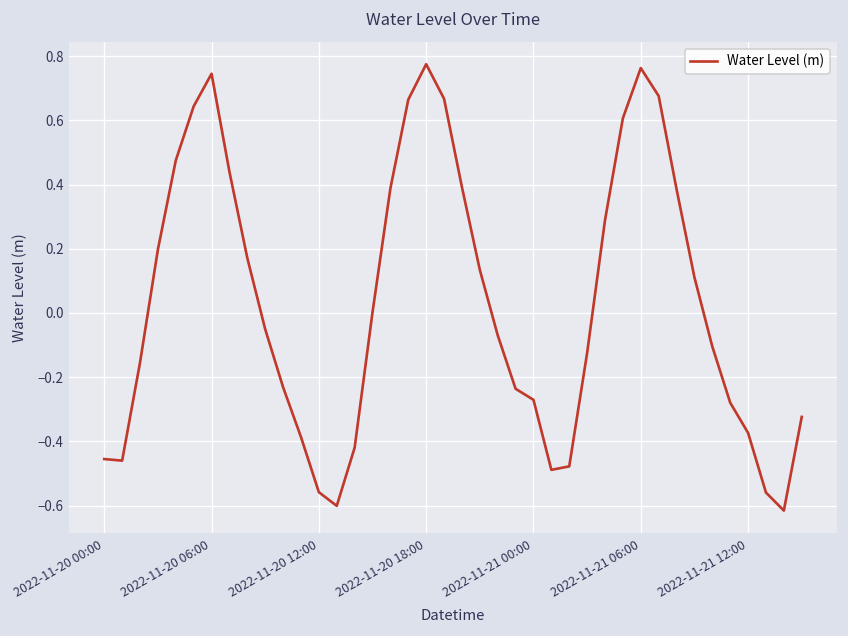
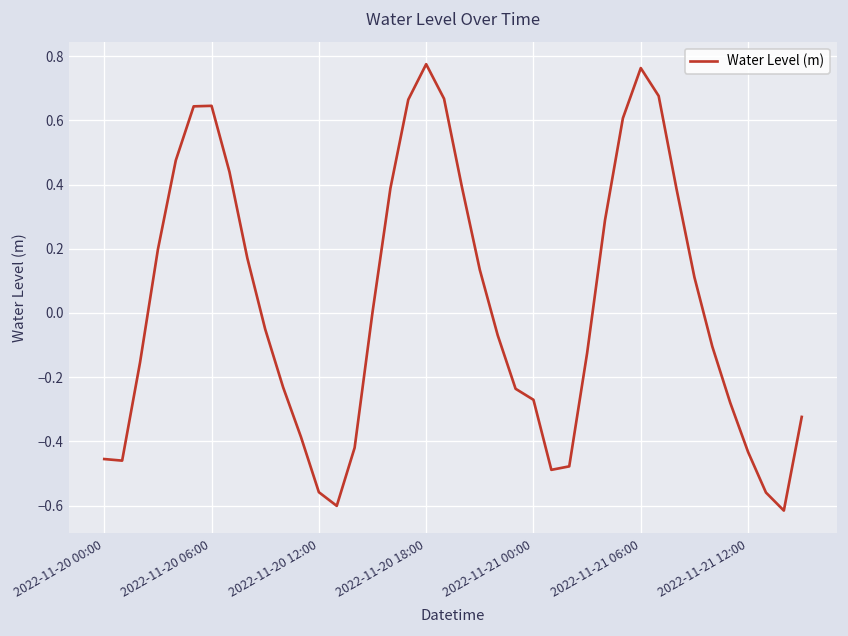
2022-11-20 06:00: 0.75 -> 0.65
2022-11-21 12:00: -0.37 -> -0.43
